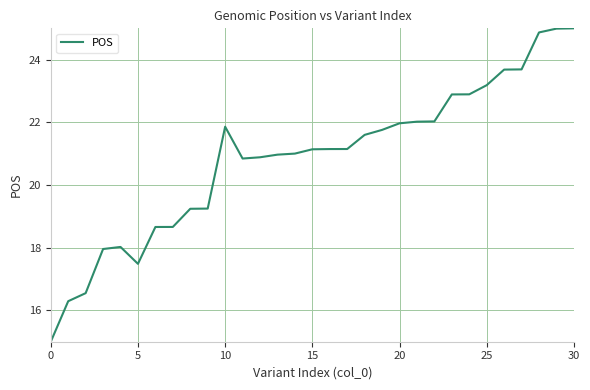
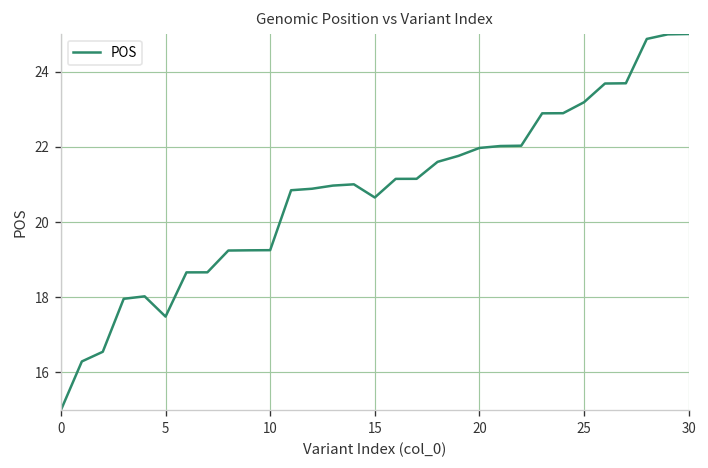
10: 21.9 -> 19.3
15: 21.1 -> 20.7
